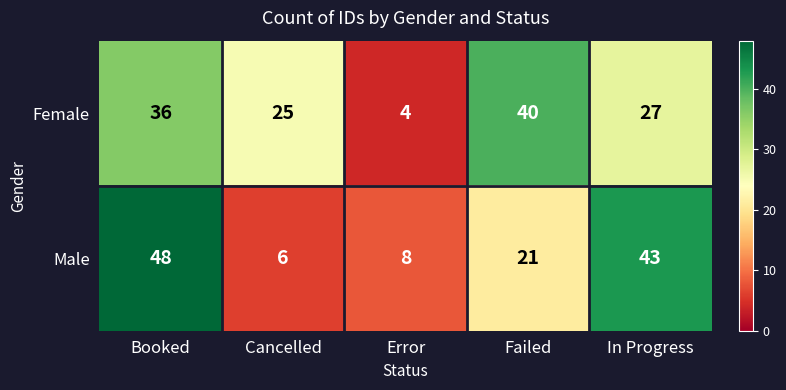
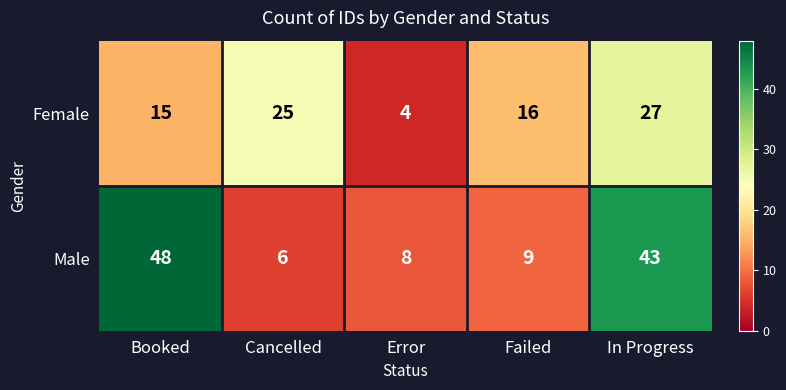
Female, Booked: 36 -> 15
Female, Failed: 40 -> 16
Male, Failed: 21 -> 9
